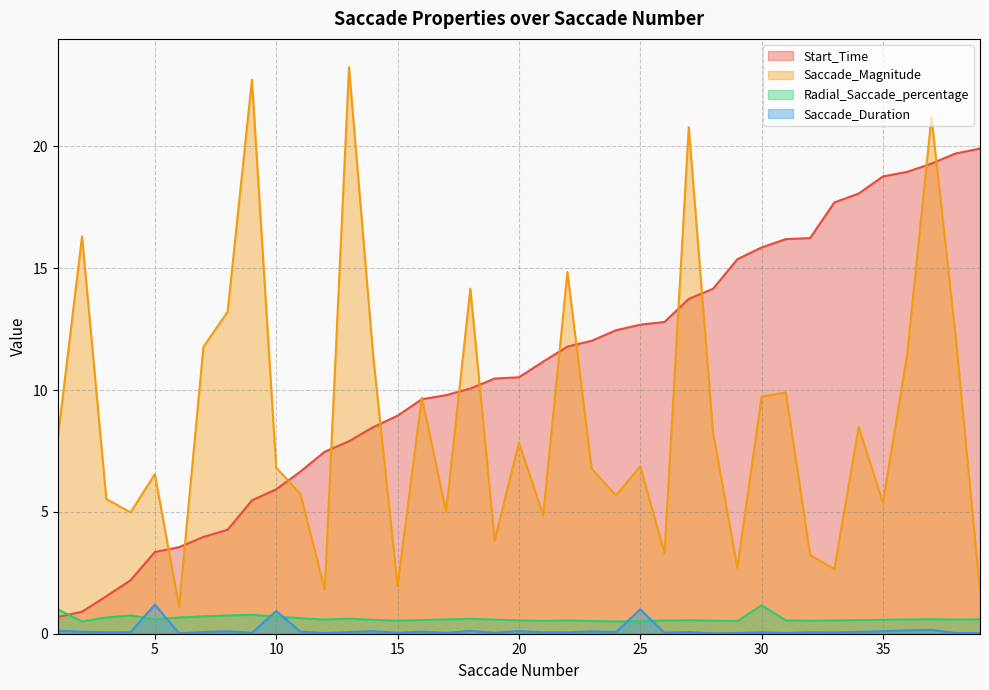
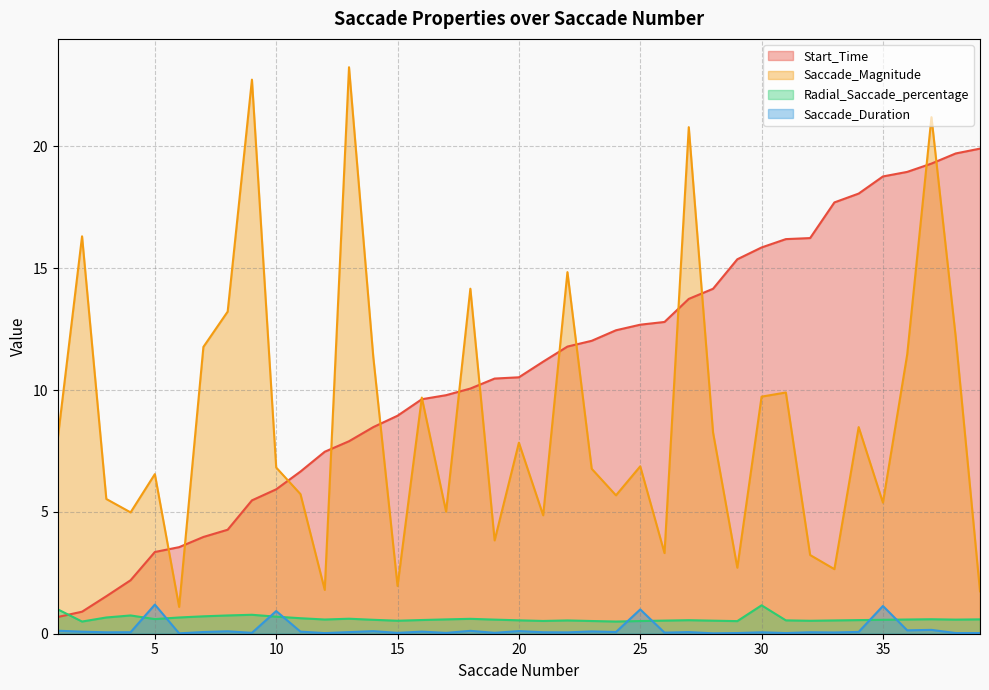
Saccade_Duration, 35: 0.1 -> 1.1
